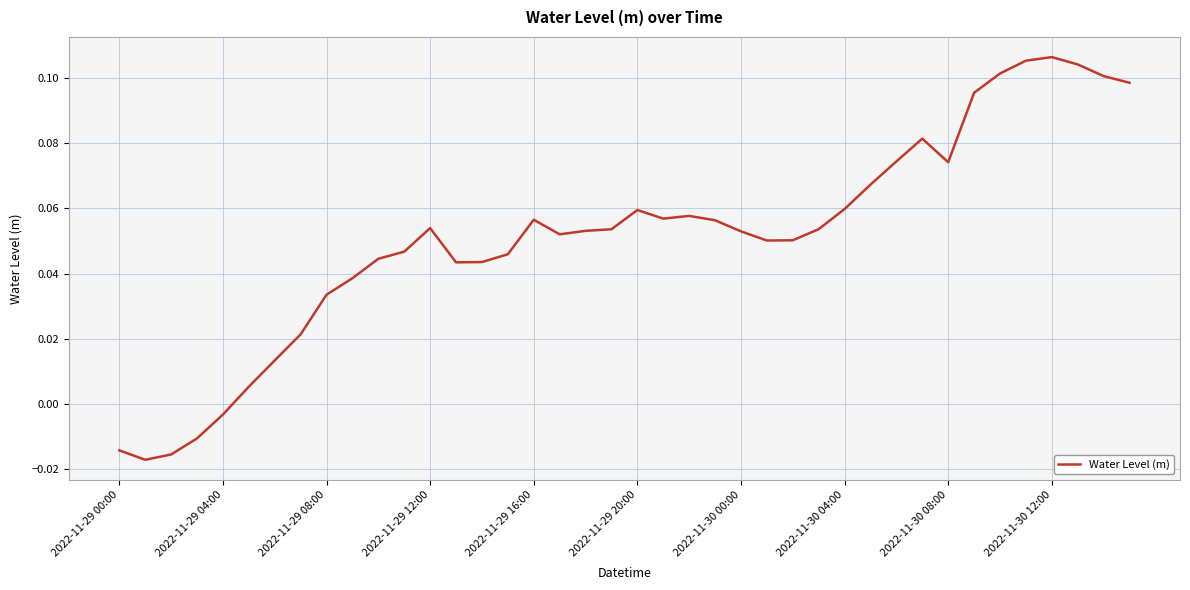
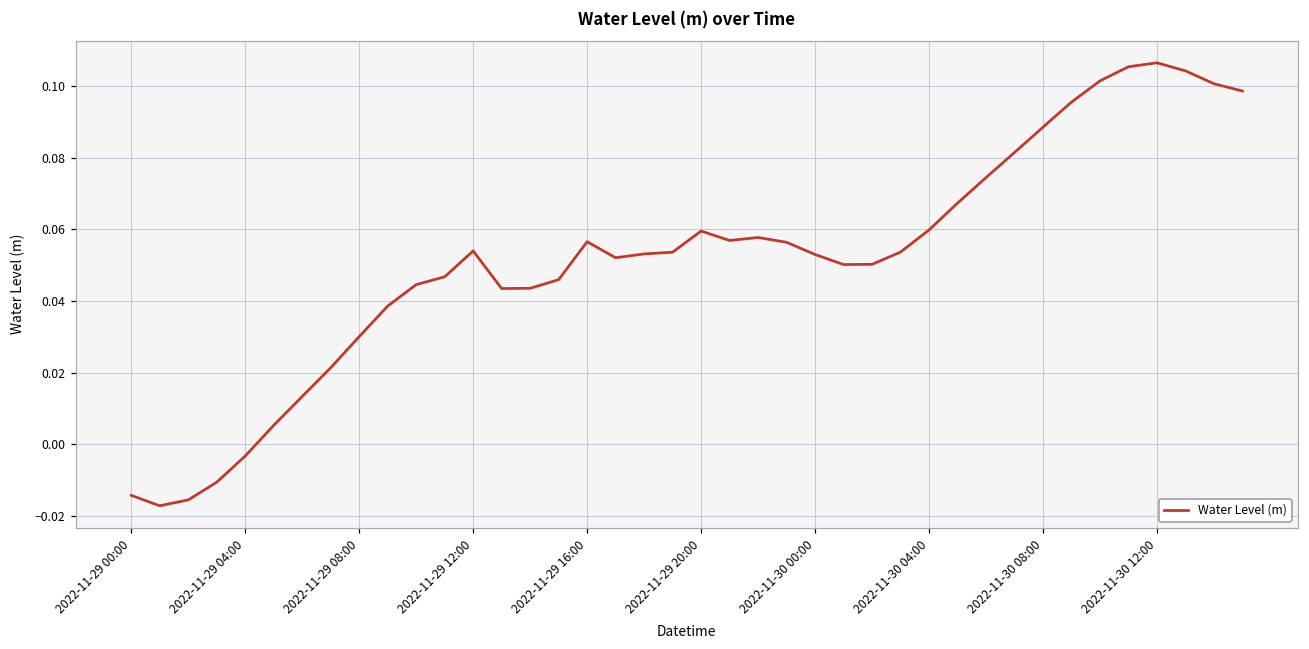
2022-11-29 08:00: 0.034 -> 0.030
2022-11-30 08:00: 0.074 -> 0.088
